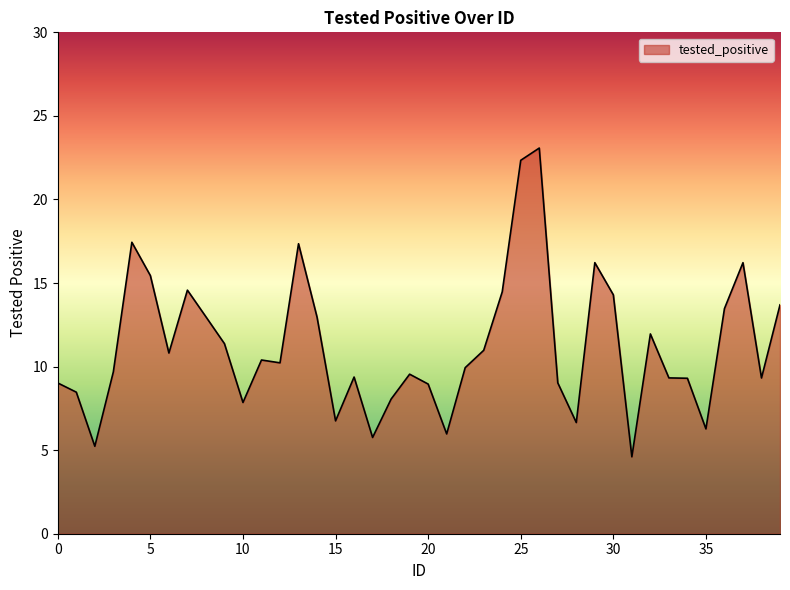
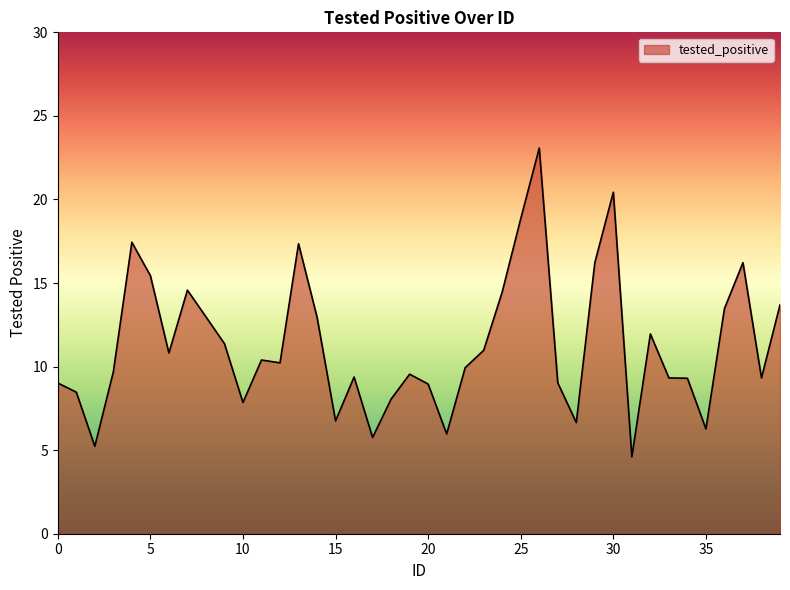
25: 22.3 -> 18.9
30: 14.3 -> 20.4
